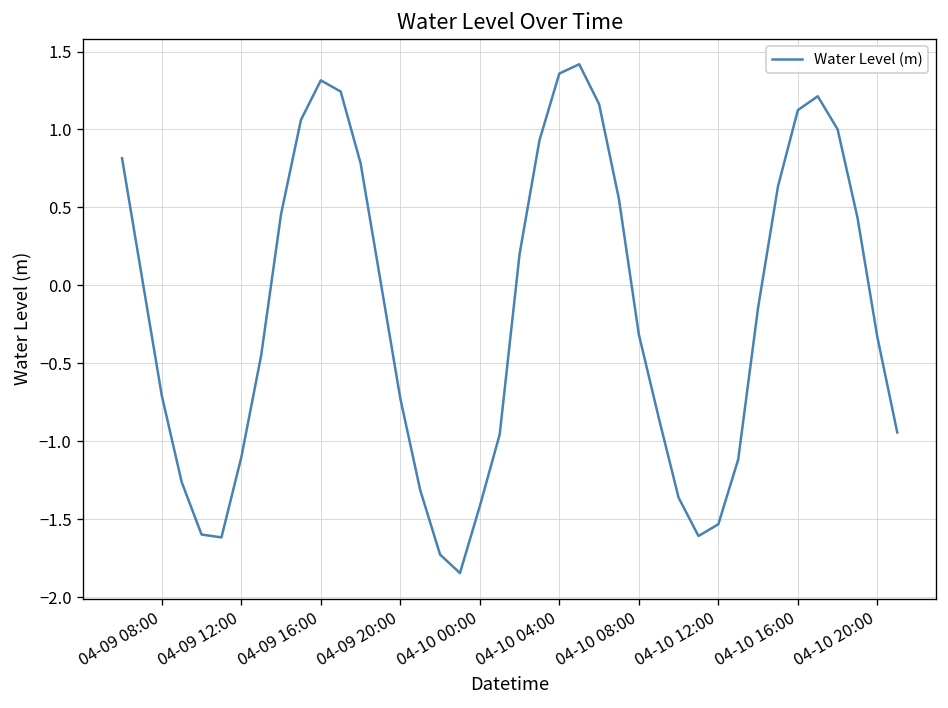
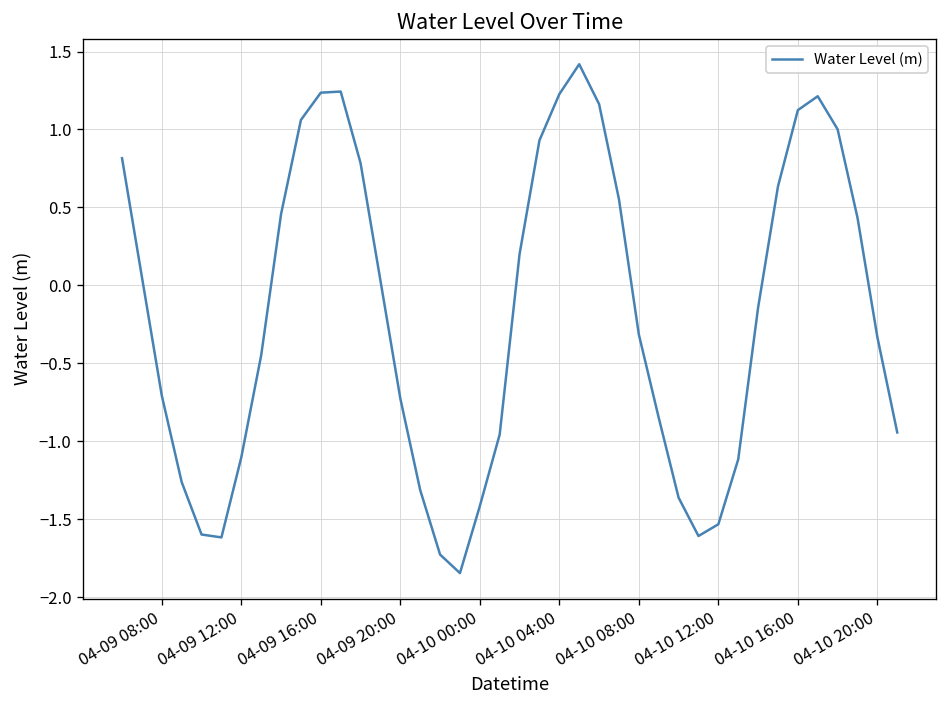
04-09 16:00: 1.32 -> 1.24
04-10 04:00: 1.36 -> 1.23
